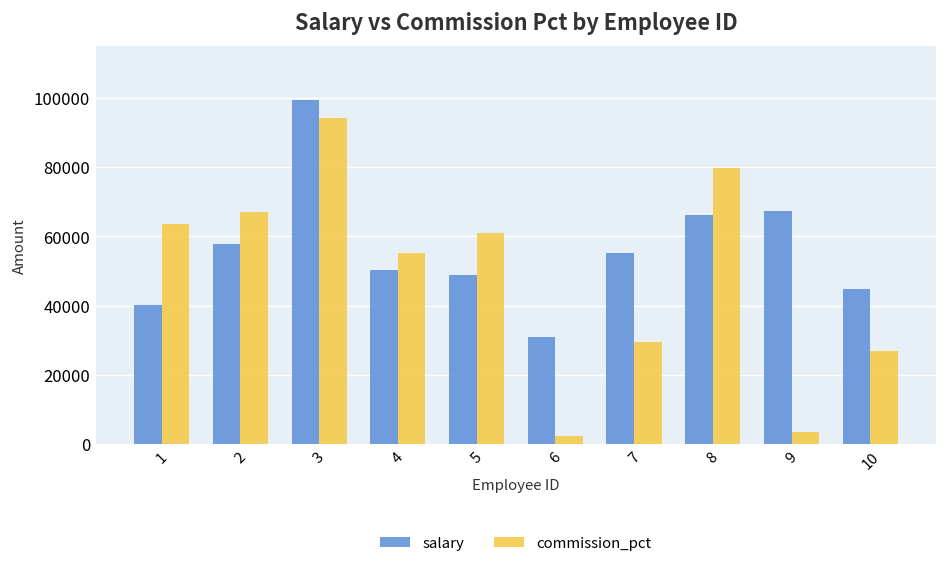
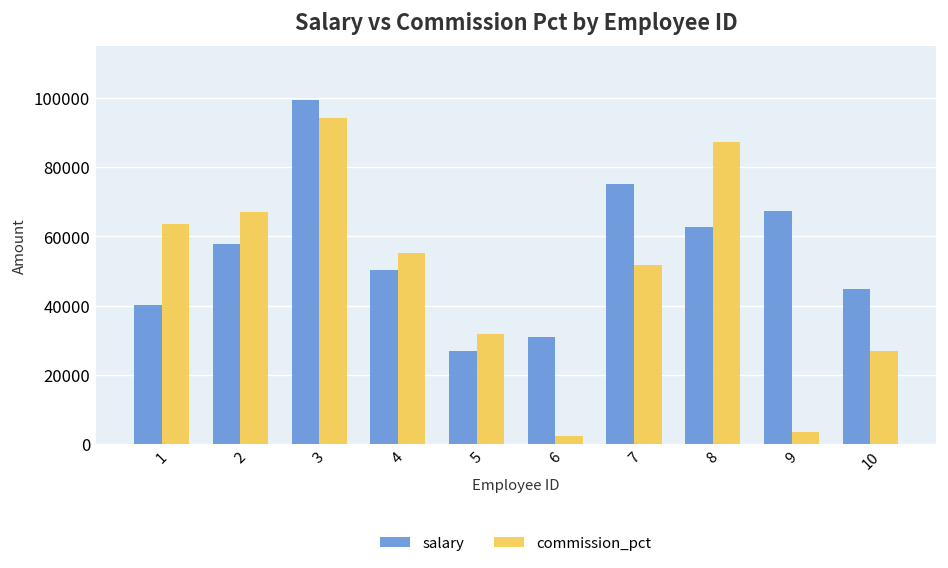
salary, 5: 49000 -> 27000
commission_pct, 5: 61000 -> 32000
salary, 7: 55000 -> 75000
commission_pct, 7: 29000 -> 52000
salary, 8: 66000 -> 63000
commission_pct, 8: 80000 -> 87000
